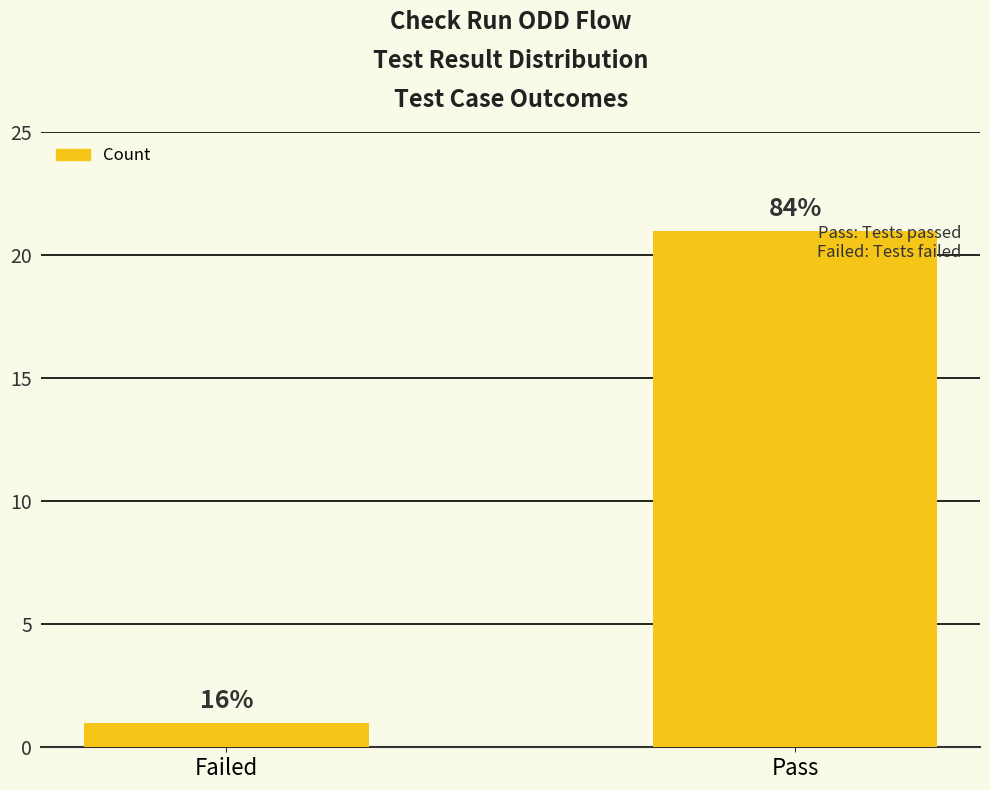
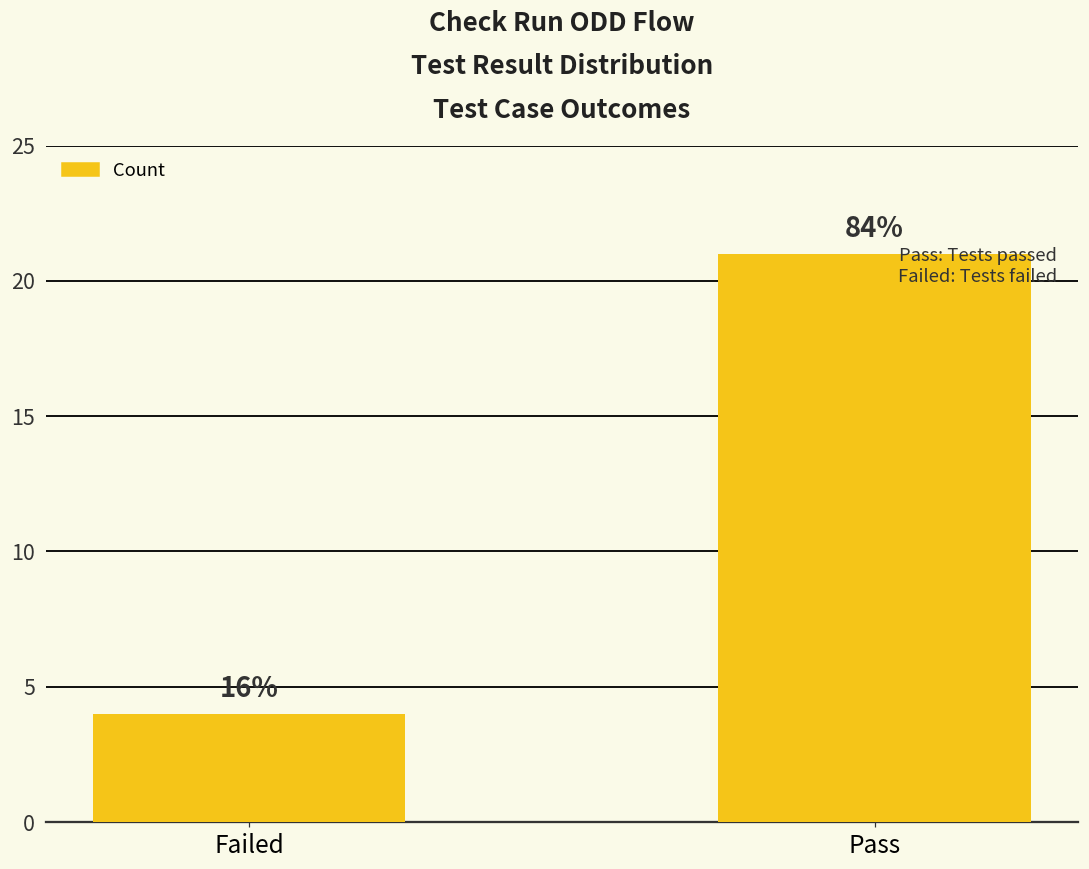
Failed: 1 -> 4
